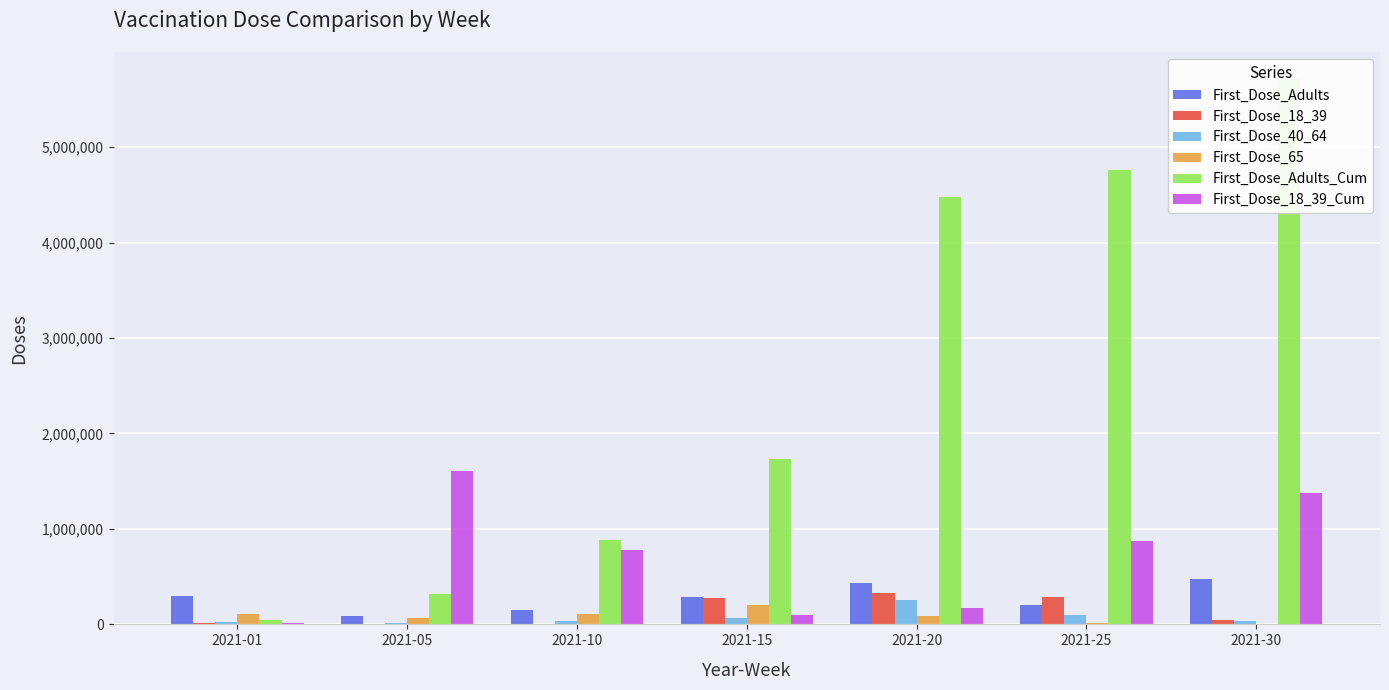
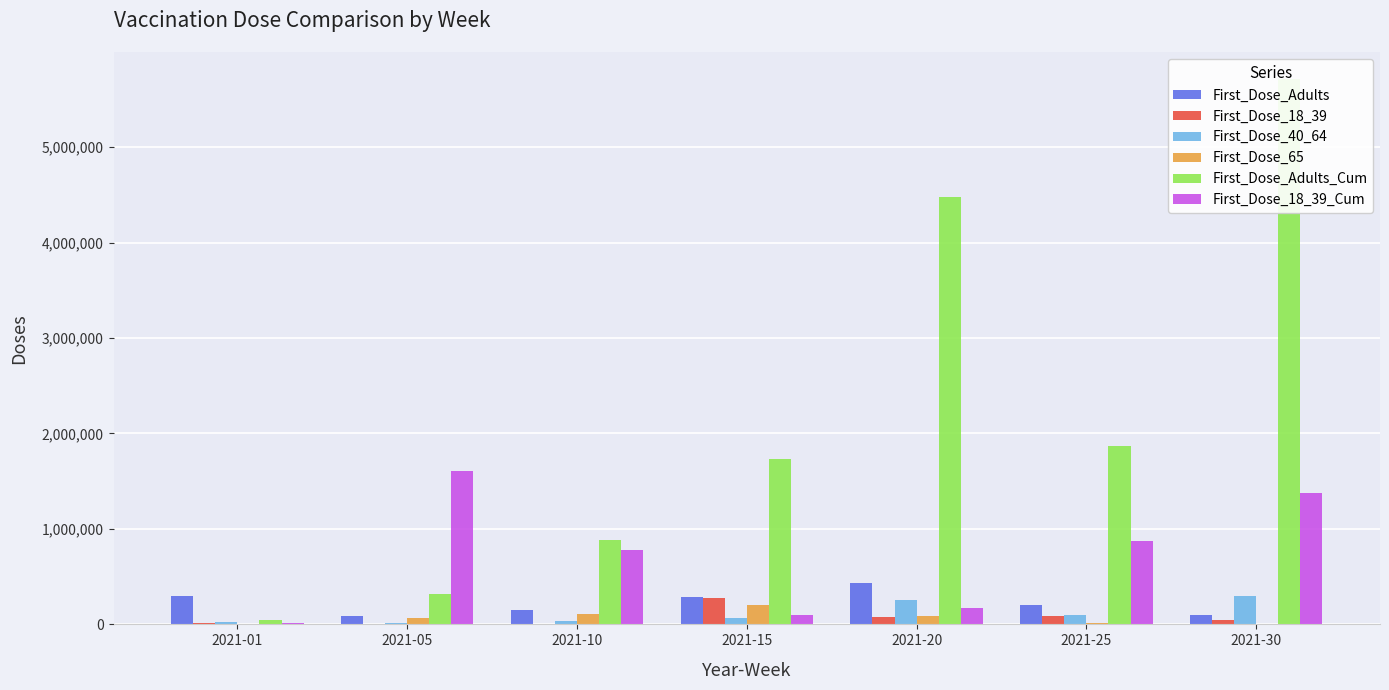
First_Dose_65, 2021-01: 100,000 -> 0
First_Dose_18_39, 2021-20: 300,000 -> 100,000
First_Dose_18_39, 2021-25: 300,000 -> 100,000
First_Dose_Adults_Cum, 2021-25: 4,800,000 -> 1,900,000
First_Dose_Adults, 2021-30: 500,000 -> 100,000
First_Dose_40_64, 2021-30: 0 -> 300,000
